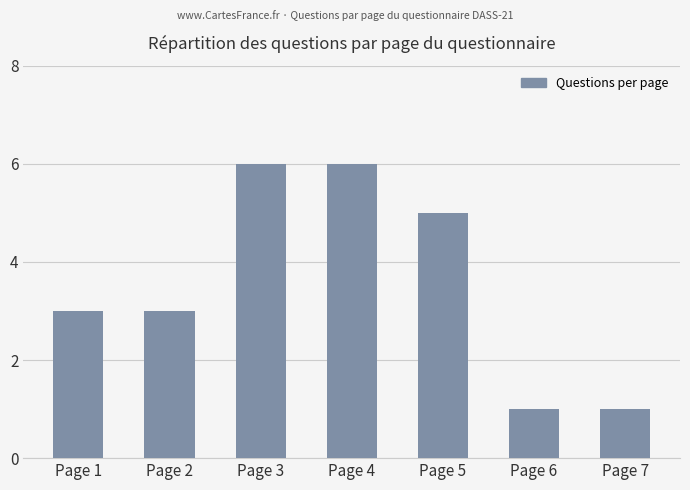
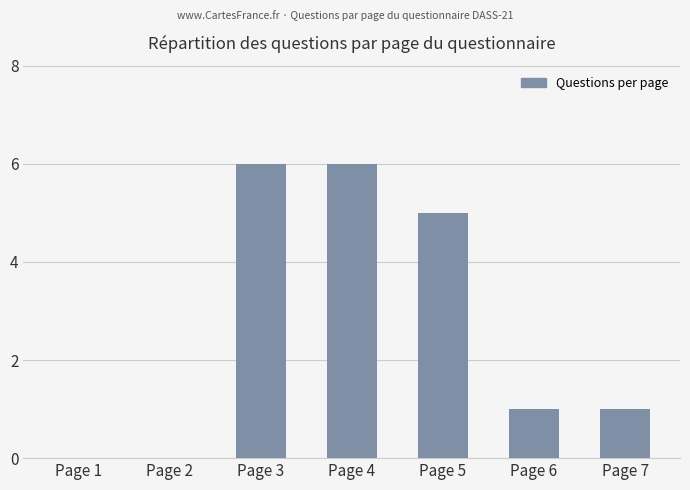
Page 1: 3 -> 0
Page 2: 3 -> 0
